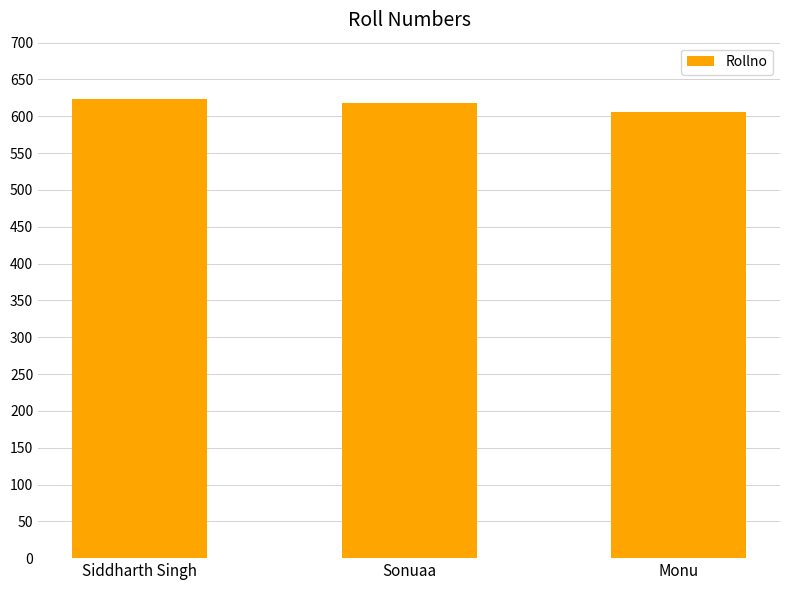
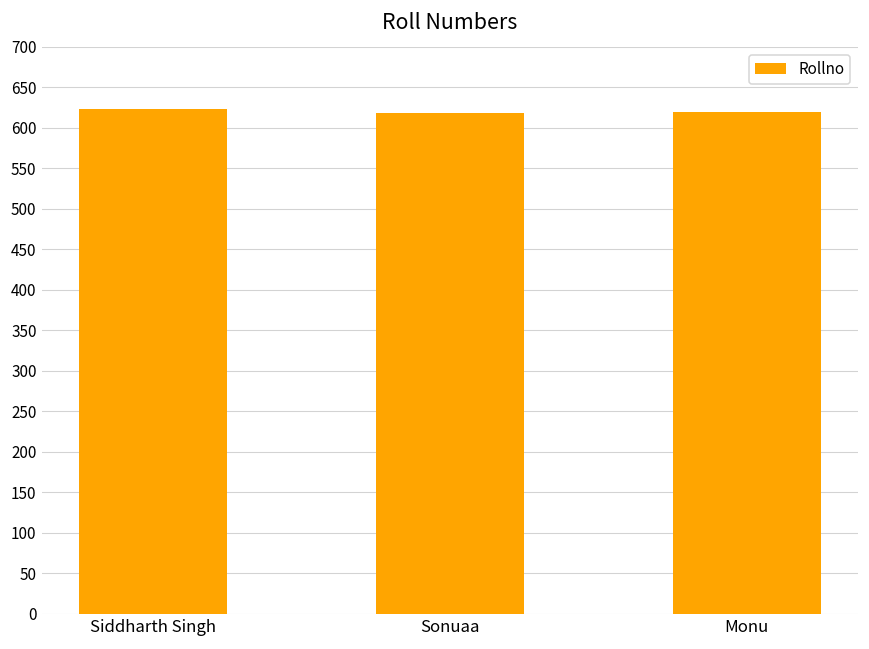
Monu: 610 -> 620
